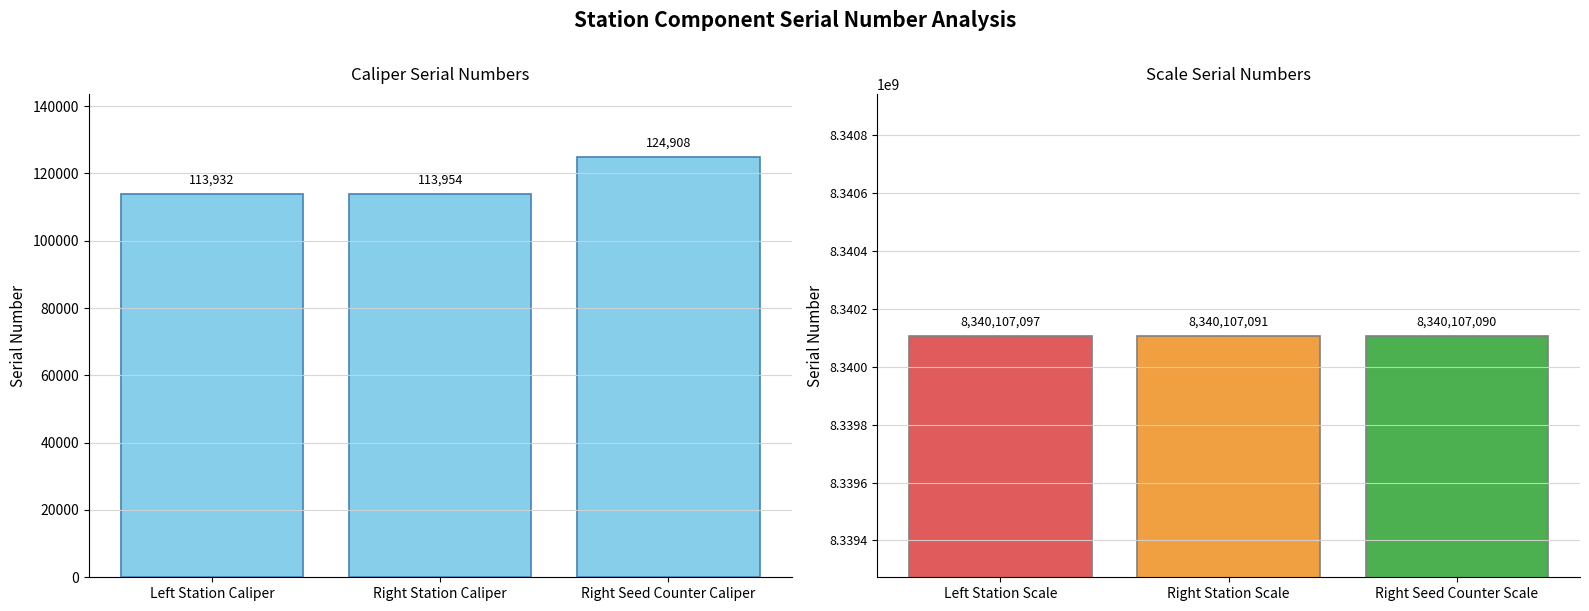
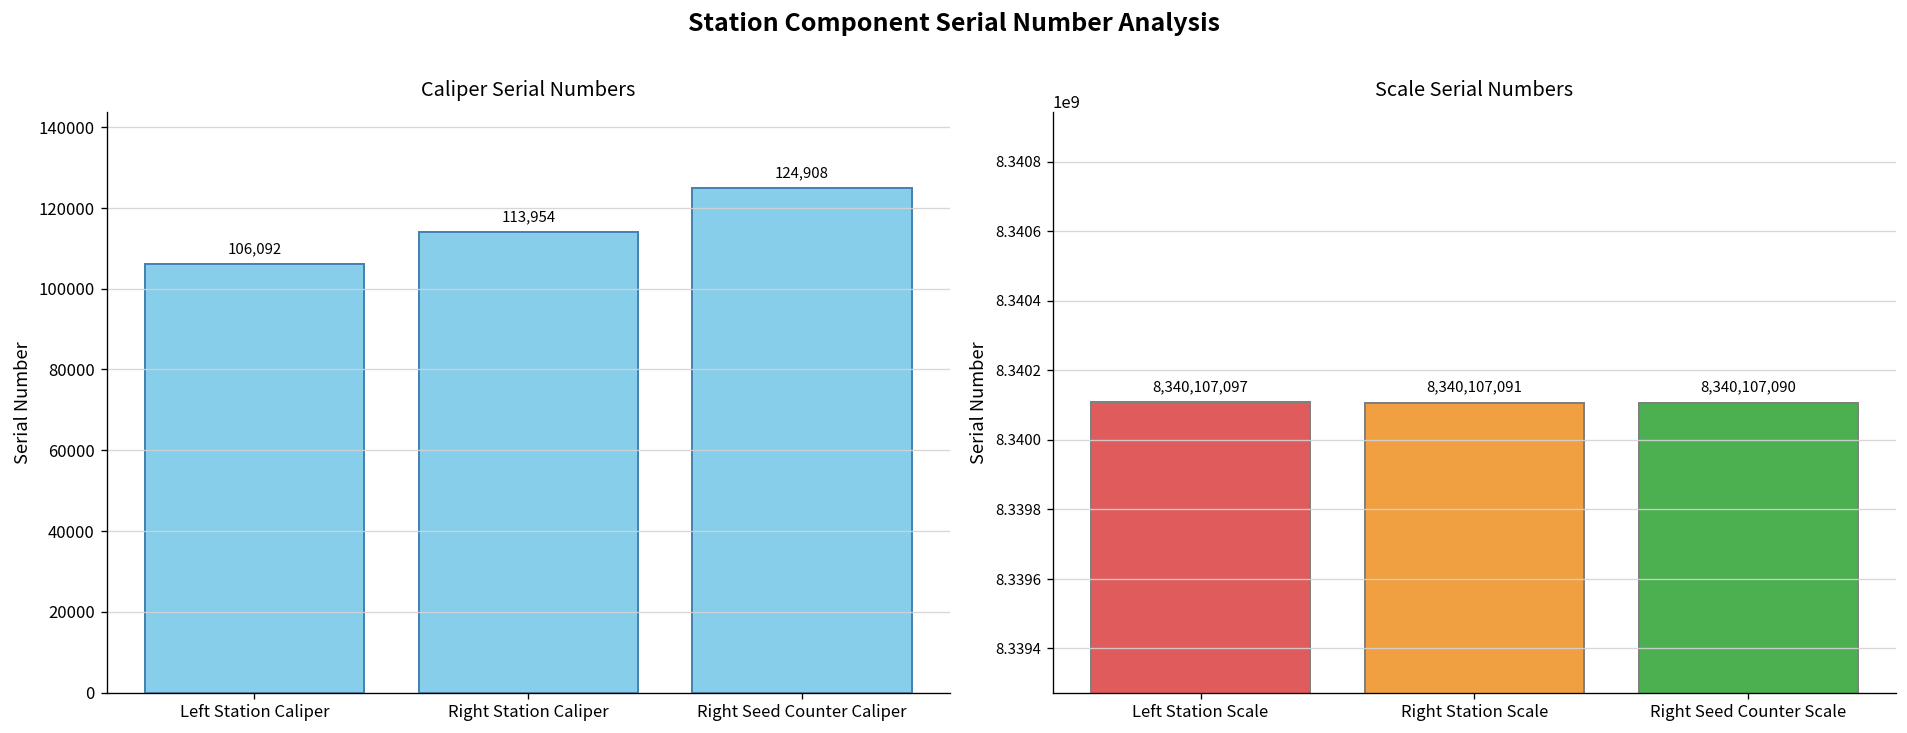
Caliper Serial Numbers, Left Station Caliper: 113,932 -> 106,092
